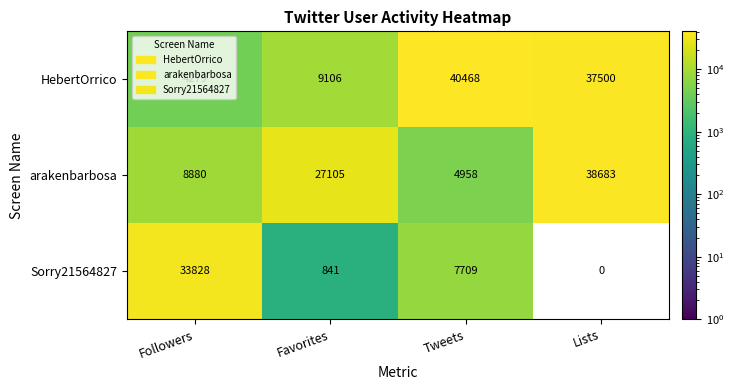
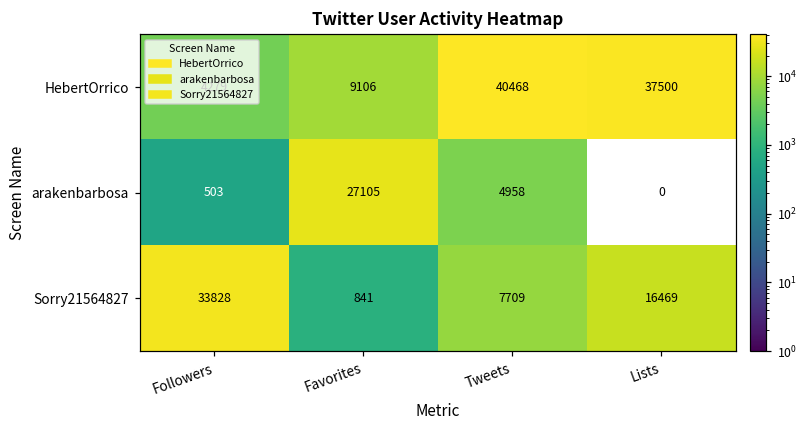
arakenbarbosa, Followers: 8880 -> 503
arakenbarbosa, Lists: 38683 -> 0
Sorry21564827, Lists: 0 -> 16469
